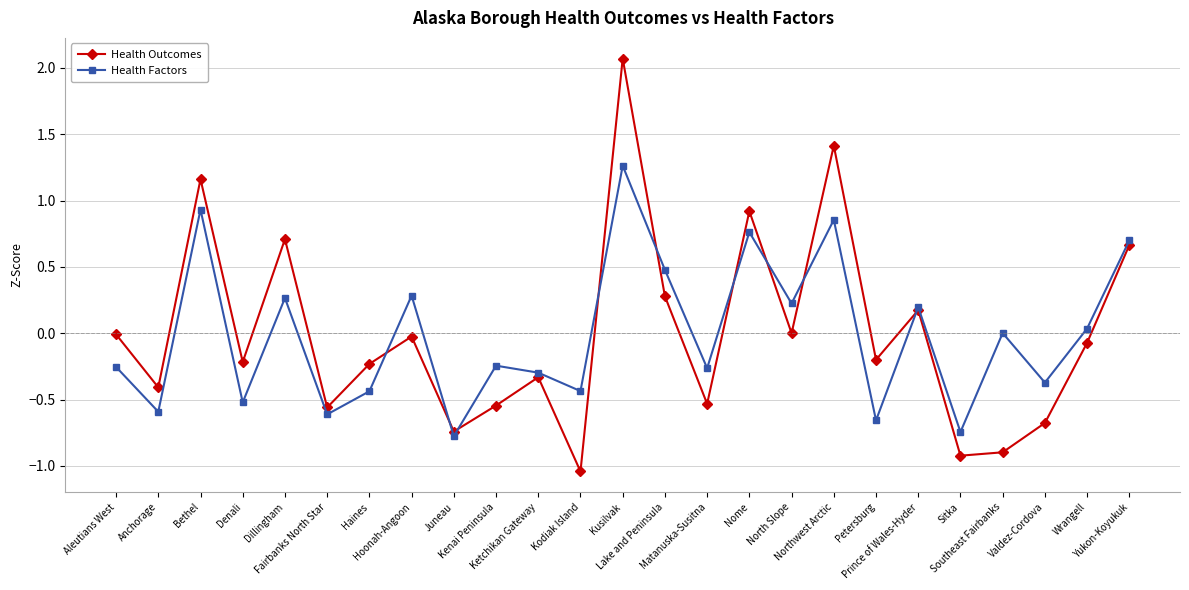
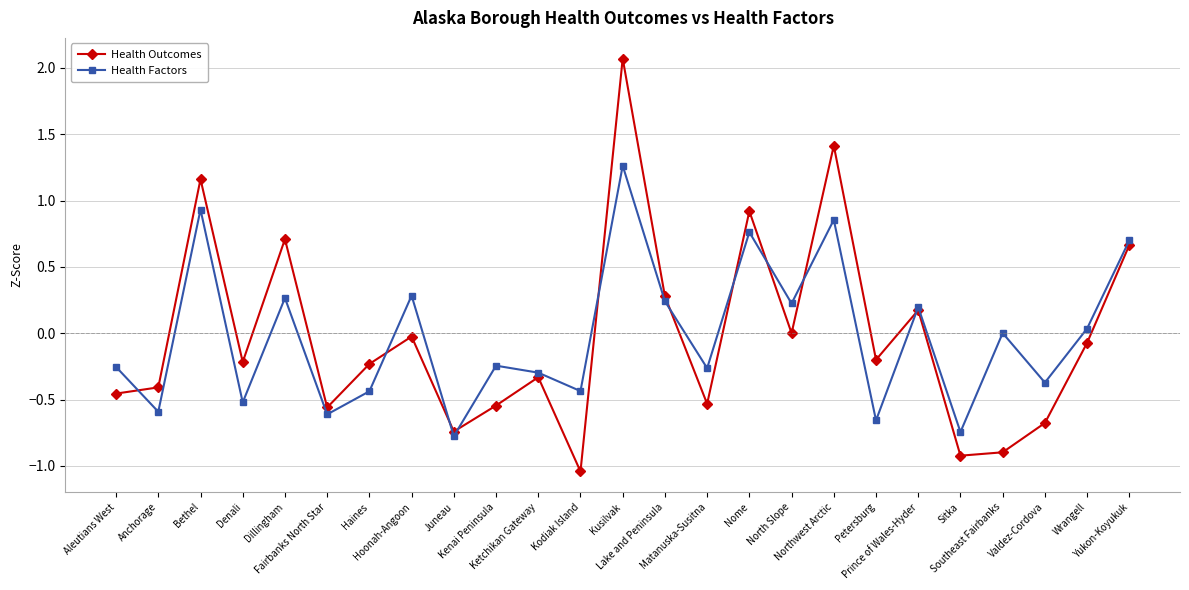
Health Outcomes, Aleutians West: -0.01 -> -0.45
Health Factors, Lake and Peninsula: 0.48 -> 0.24
